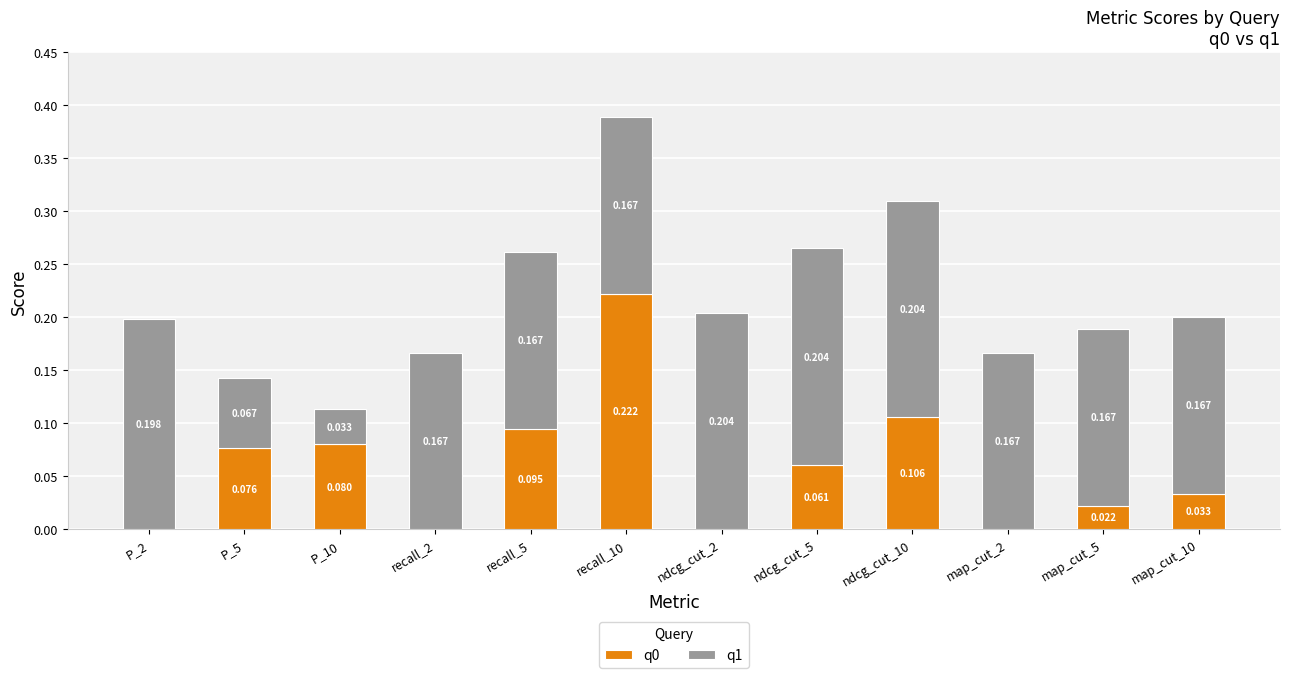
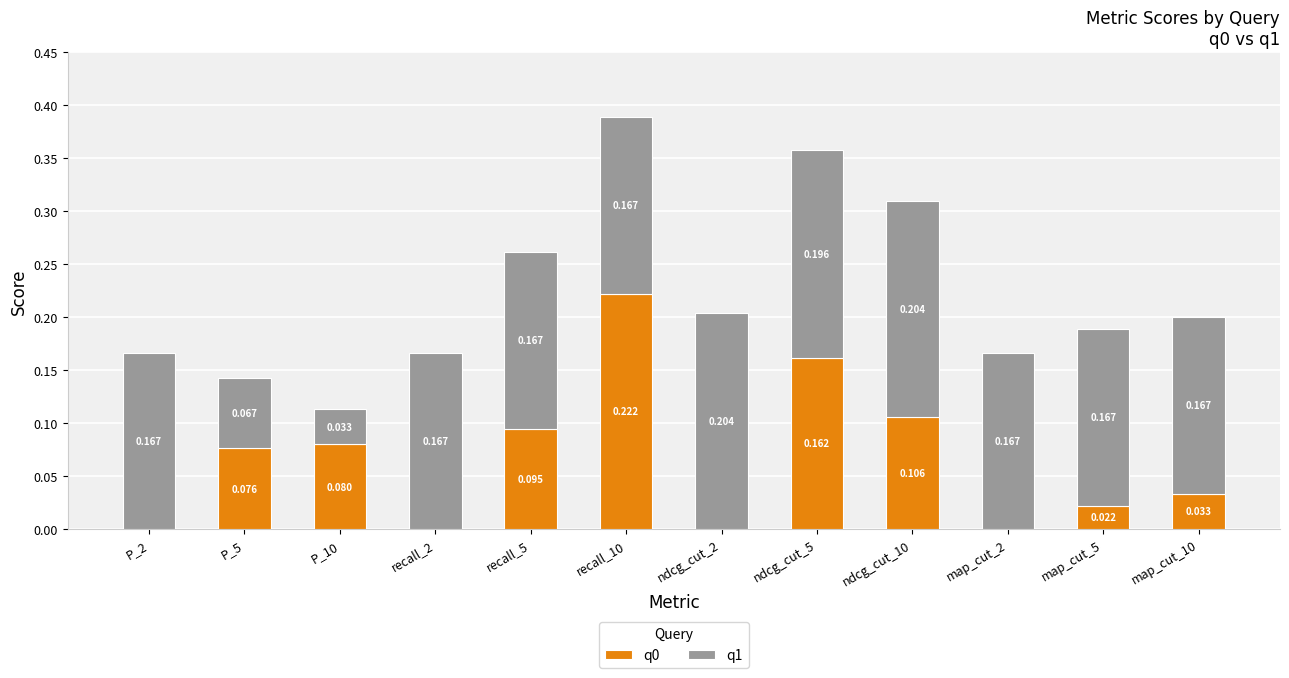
q1, P_2: 0.198 -> 0.167
q0, ndcg_cut_5: 0.061 -> 0.162
q1, ndcg_cut_5: 0.204 -> 0.196
